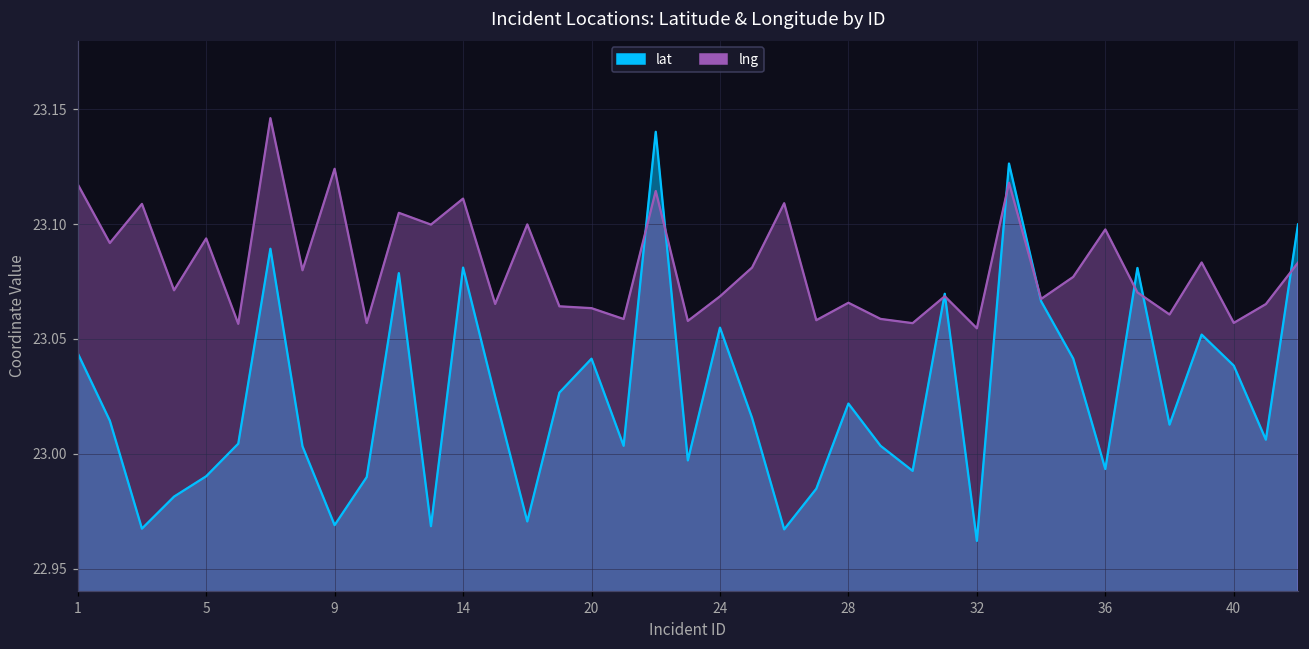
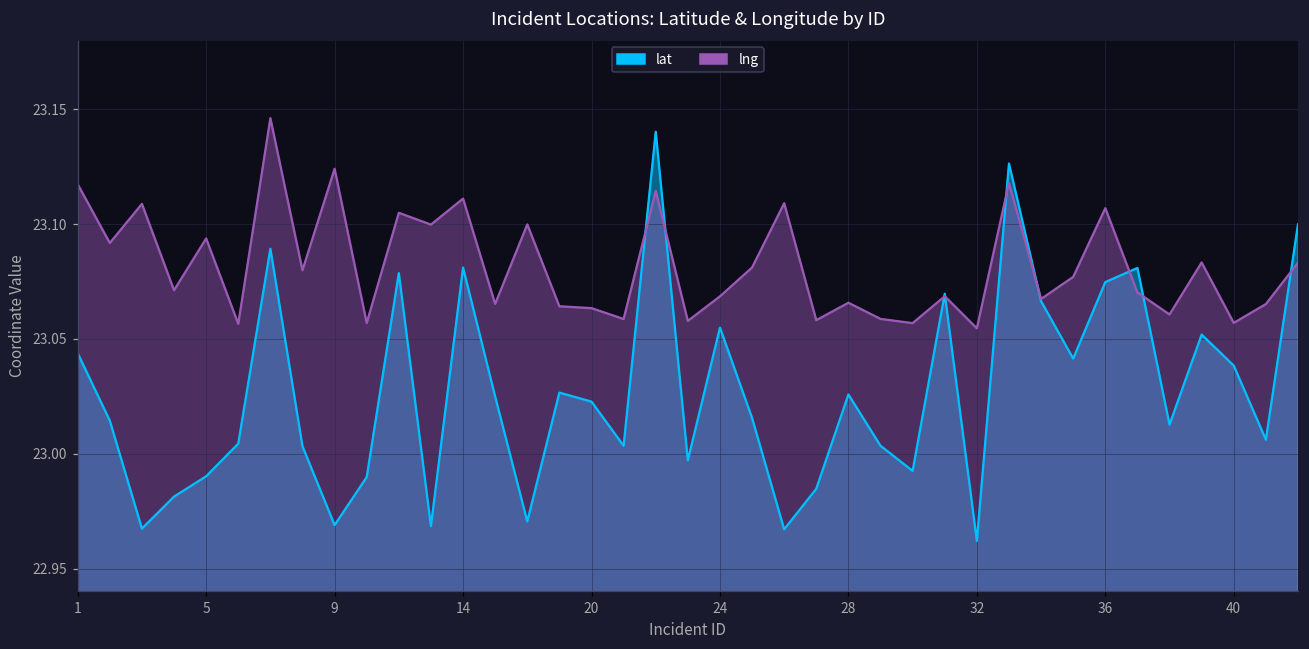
lat, 20: 23.041 -> 23.023
lat, 28: 23.022 -> 23.026
lat, 36: 22.993 -> 23.075
lng, 36: 23.098 -> 23.107
